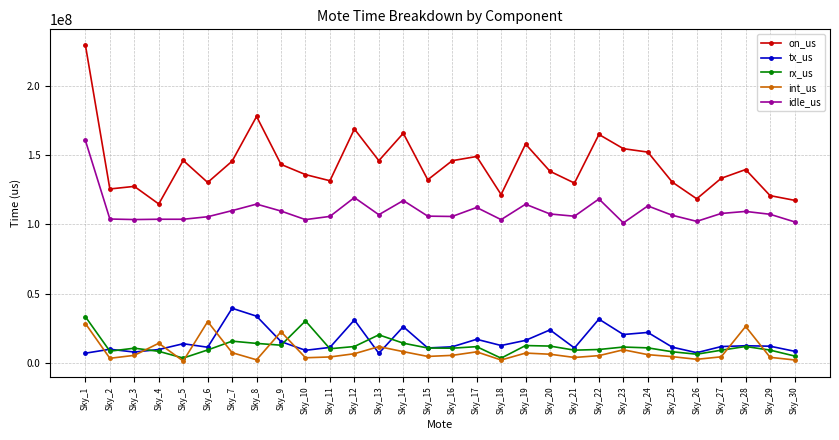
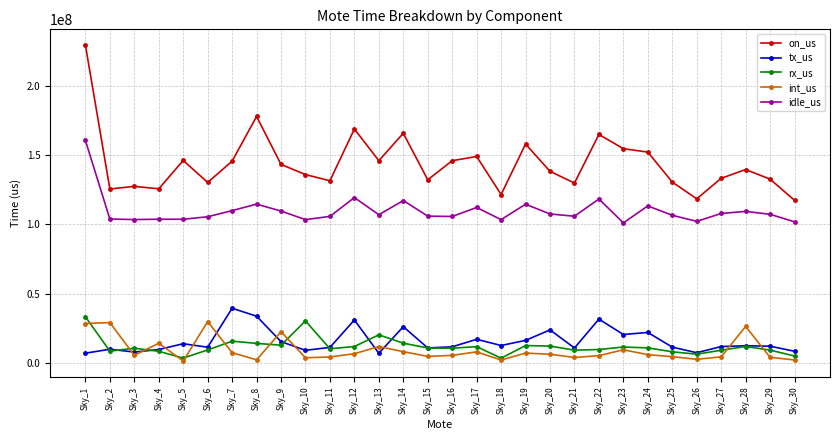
int_us, Sky_2: 3000000 -> 29000000
on_us, Sky_4: 115000000 -> 126000000
on_us, Sky_29: 121000000 -> 133000000
